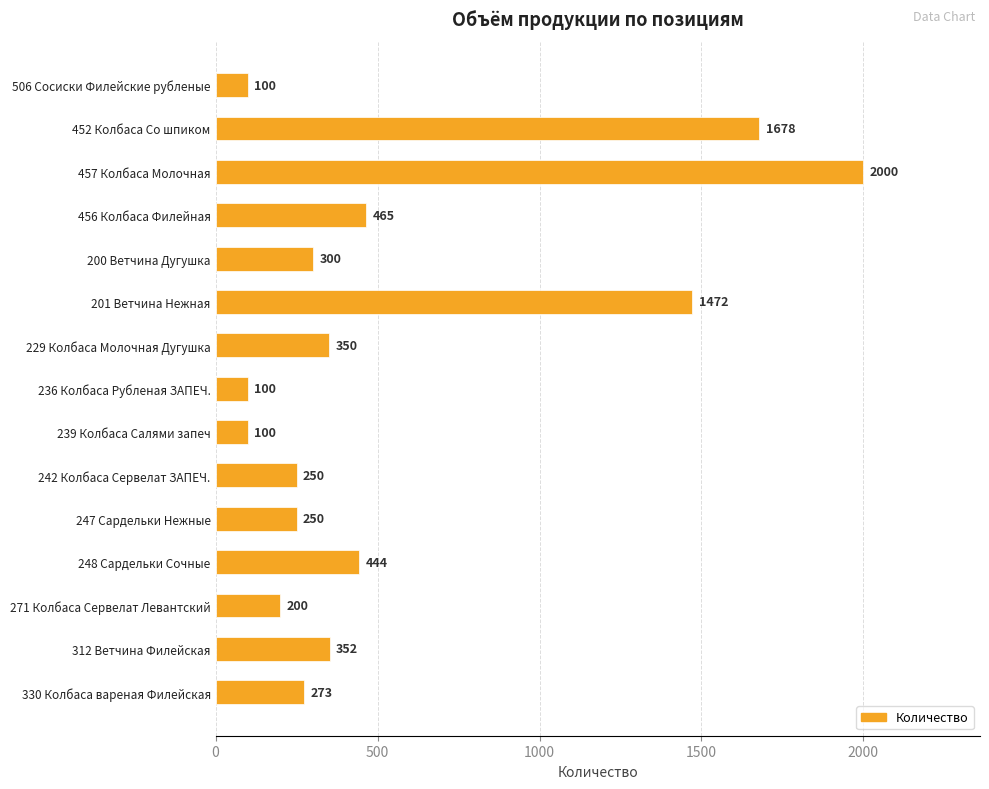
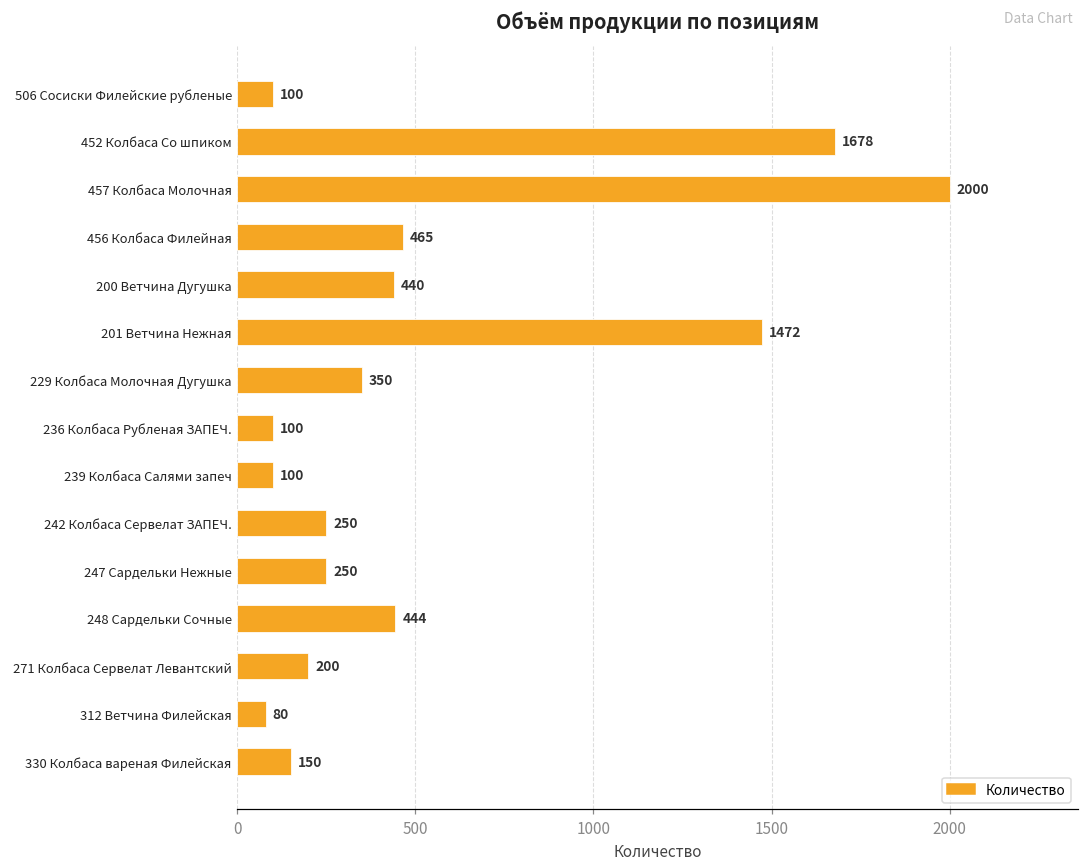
200 Ветчина Дугушка: 300 -> 440
312 Ветчина Филейская: 352 -> 80
330 Колбаса вареная Филейская: 273 -> 150
